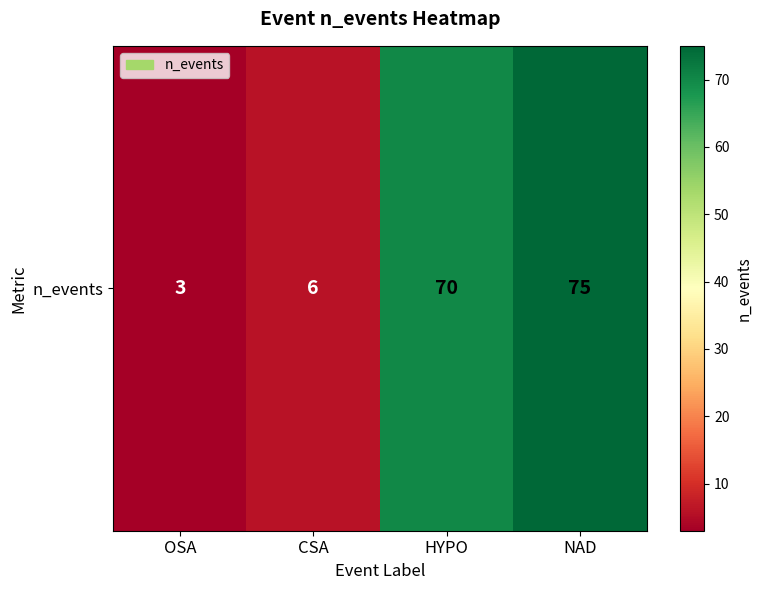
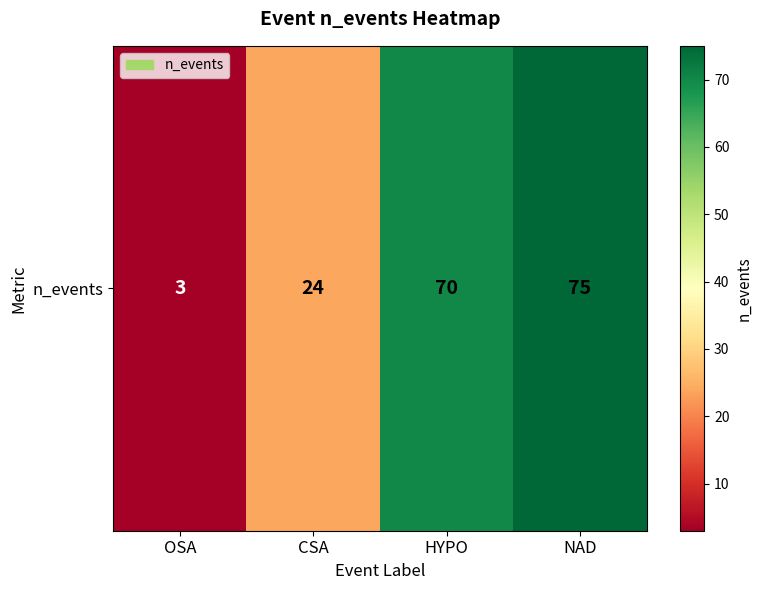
n_events, CSA: 6 -> 24
